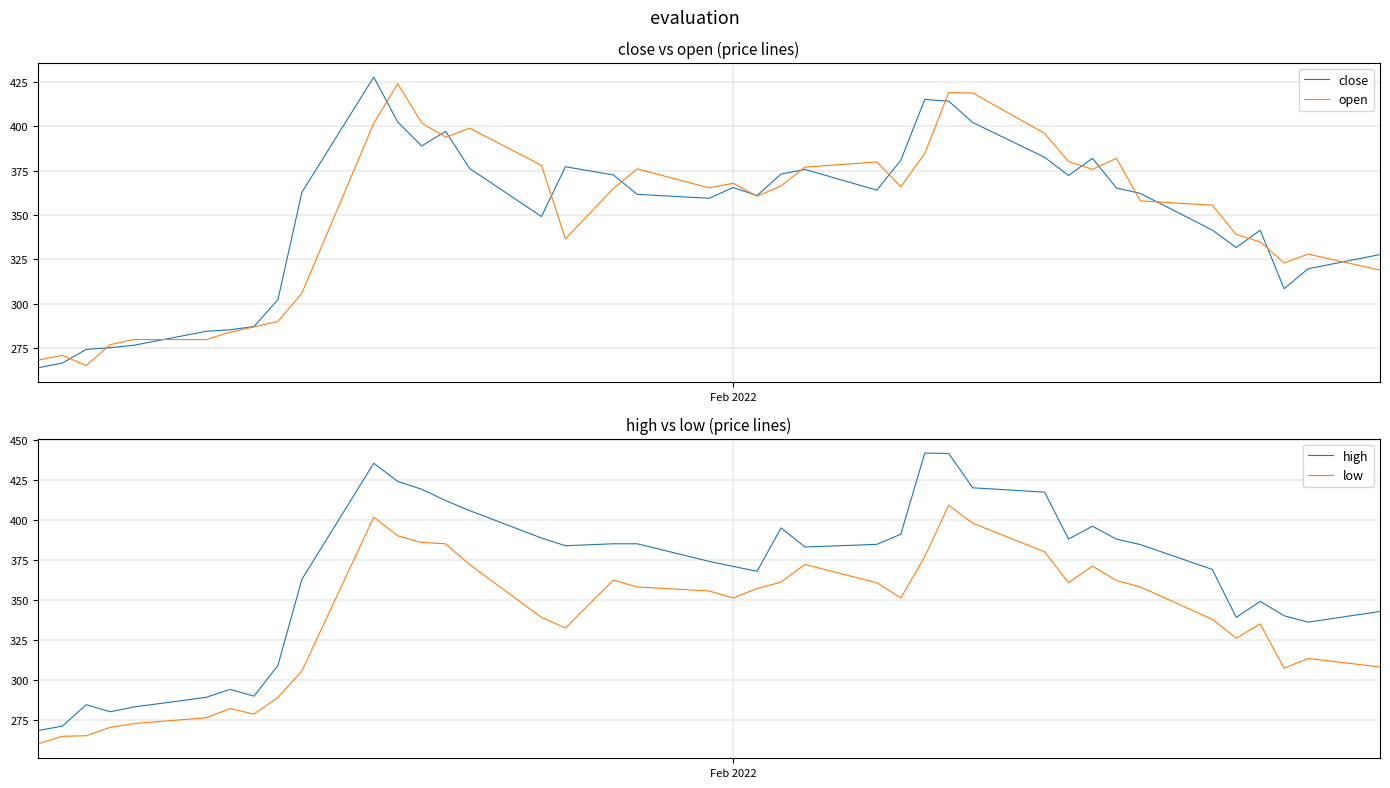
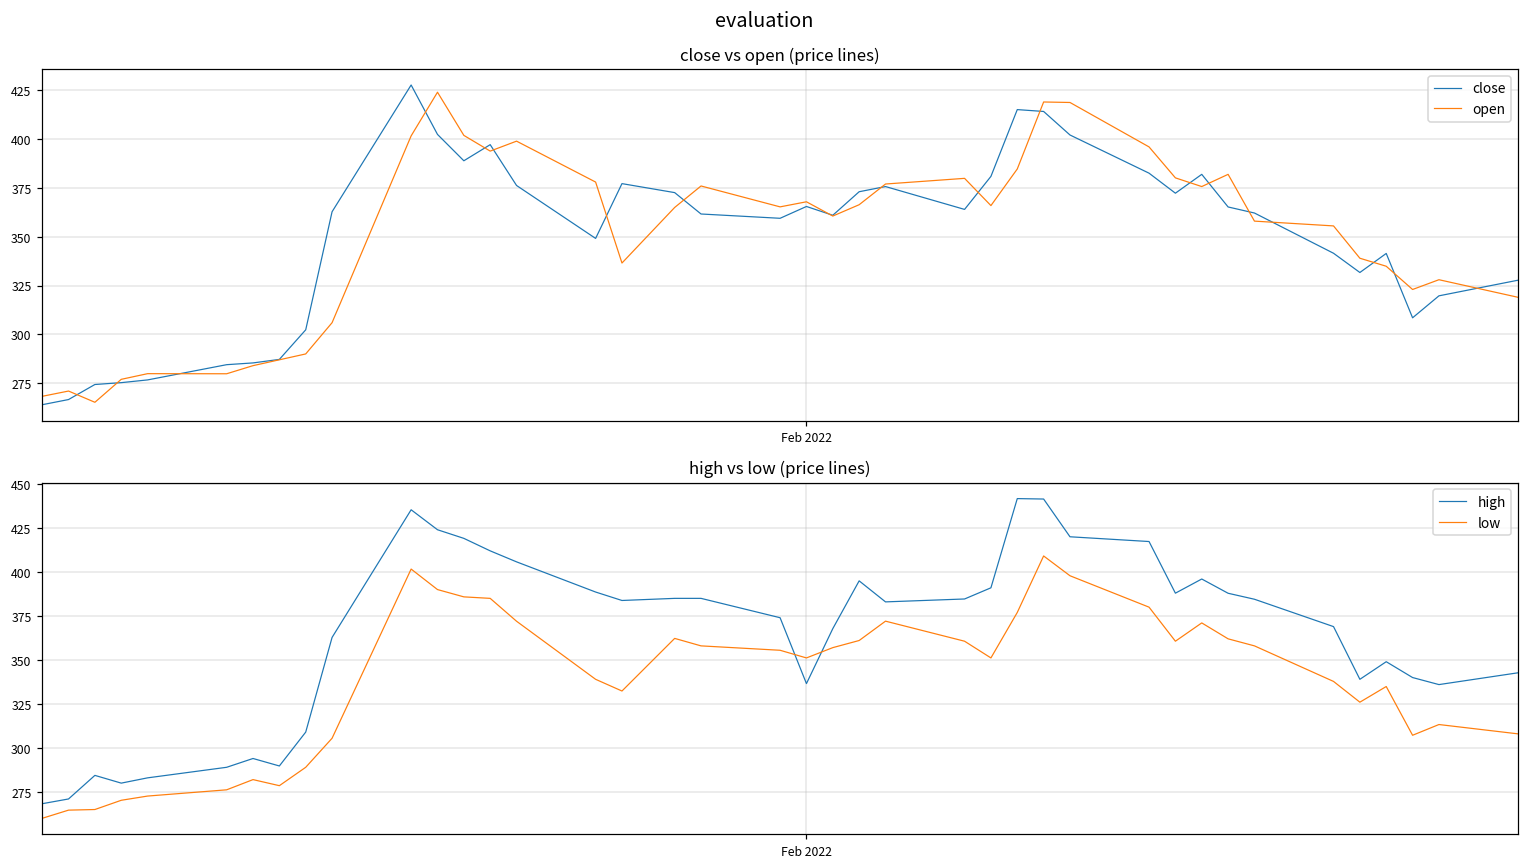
high vs low (price lines), high, Feb 2022: 371 -> 337
